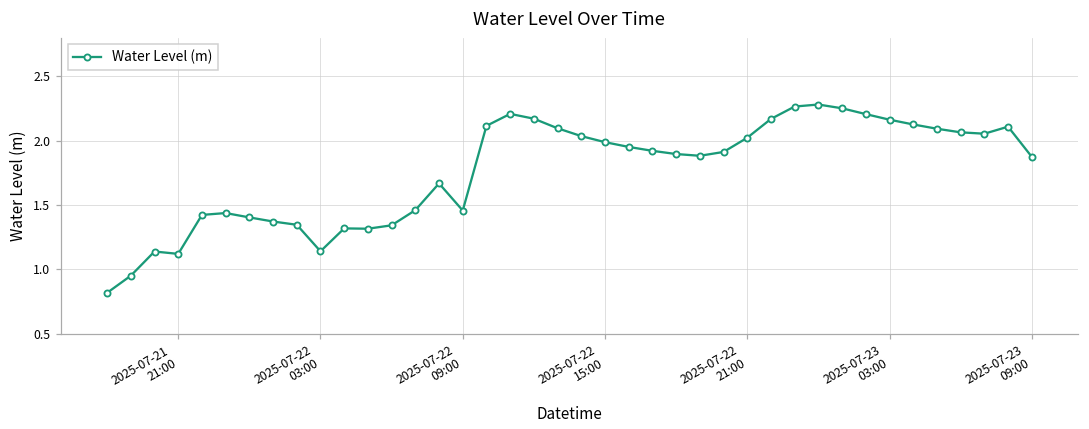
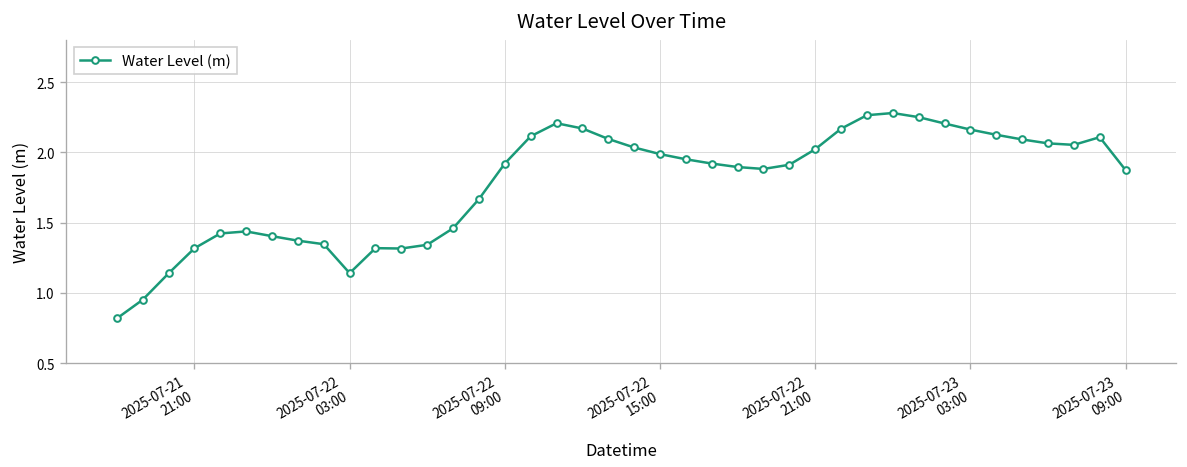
2025-07-21 21:00: 1.12 -> 1.32
2025-07-22 09:00: 1.46 -> 1.92
